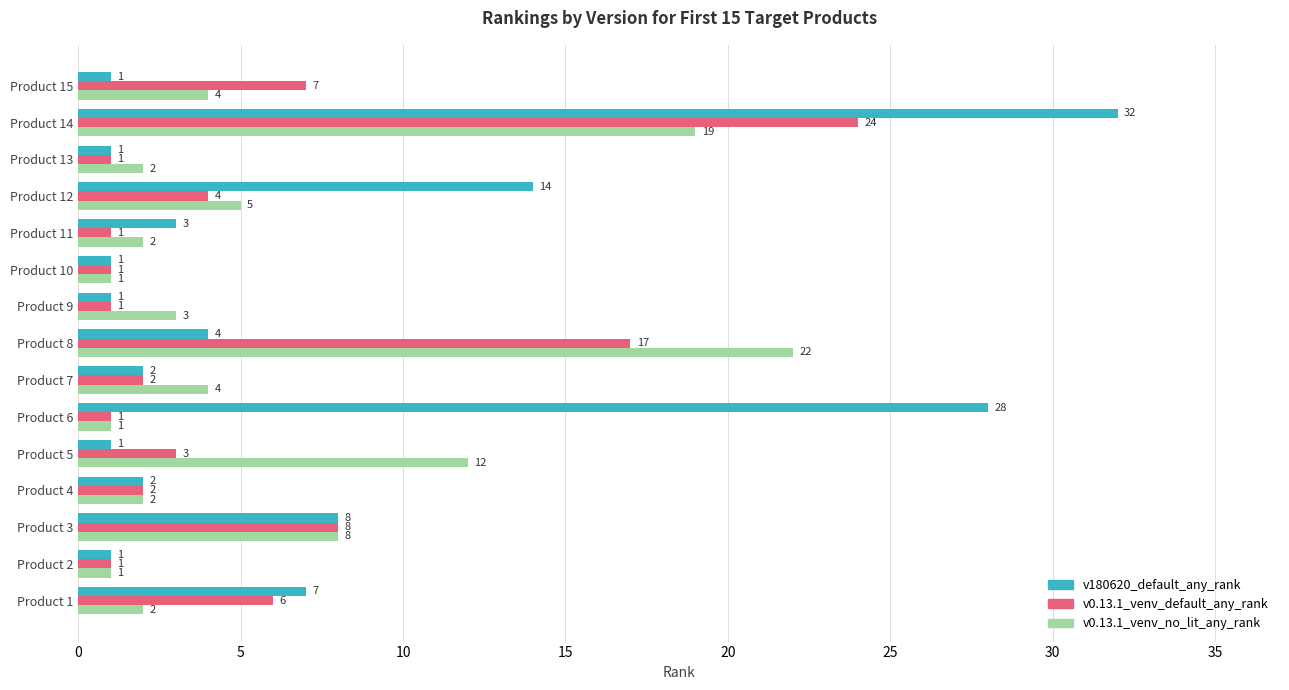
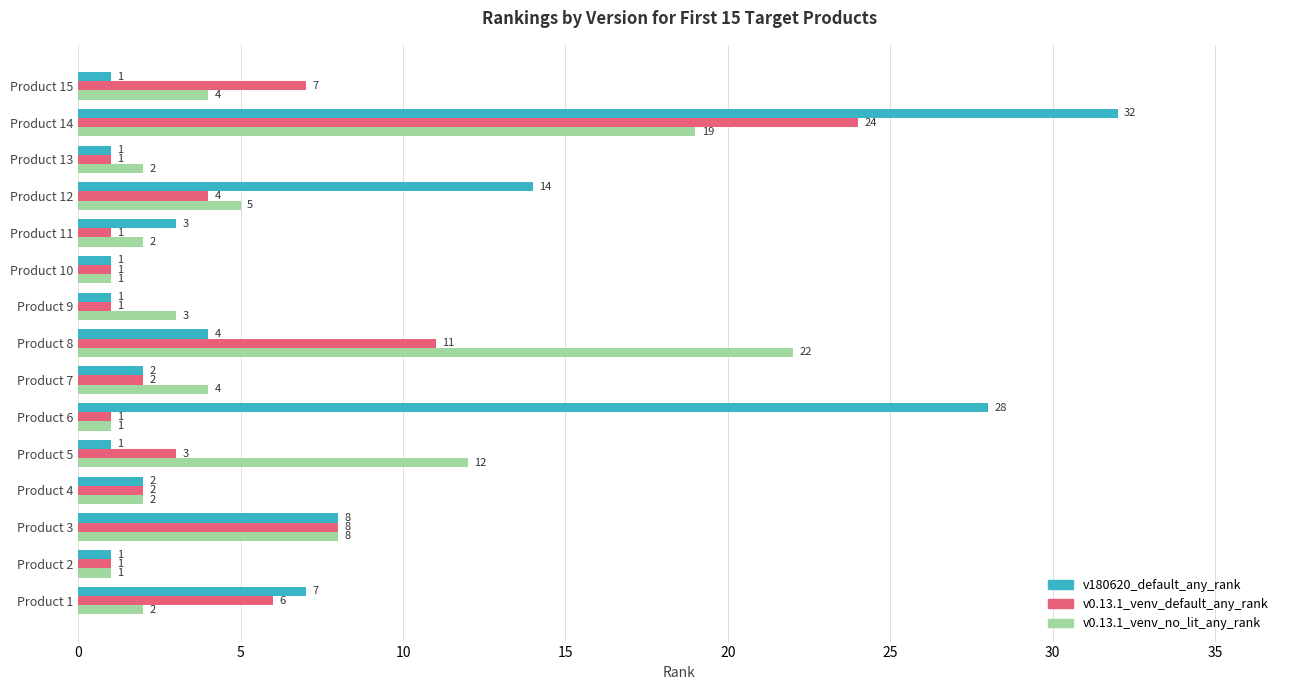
v0.13.1_venv_default_any_rank, Product 8: 17 -> 11
